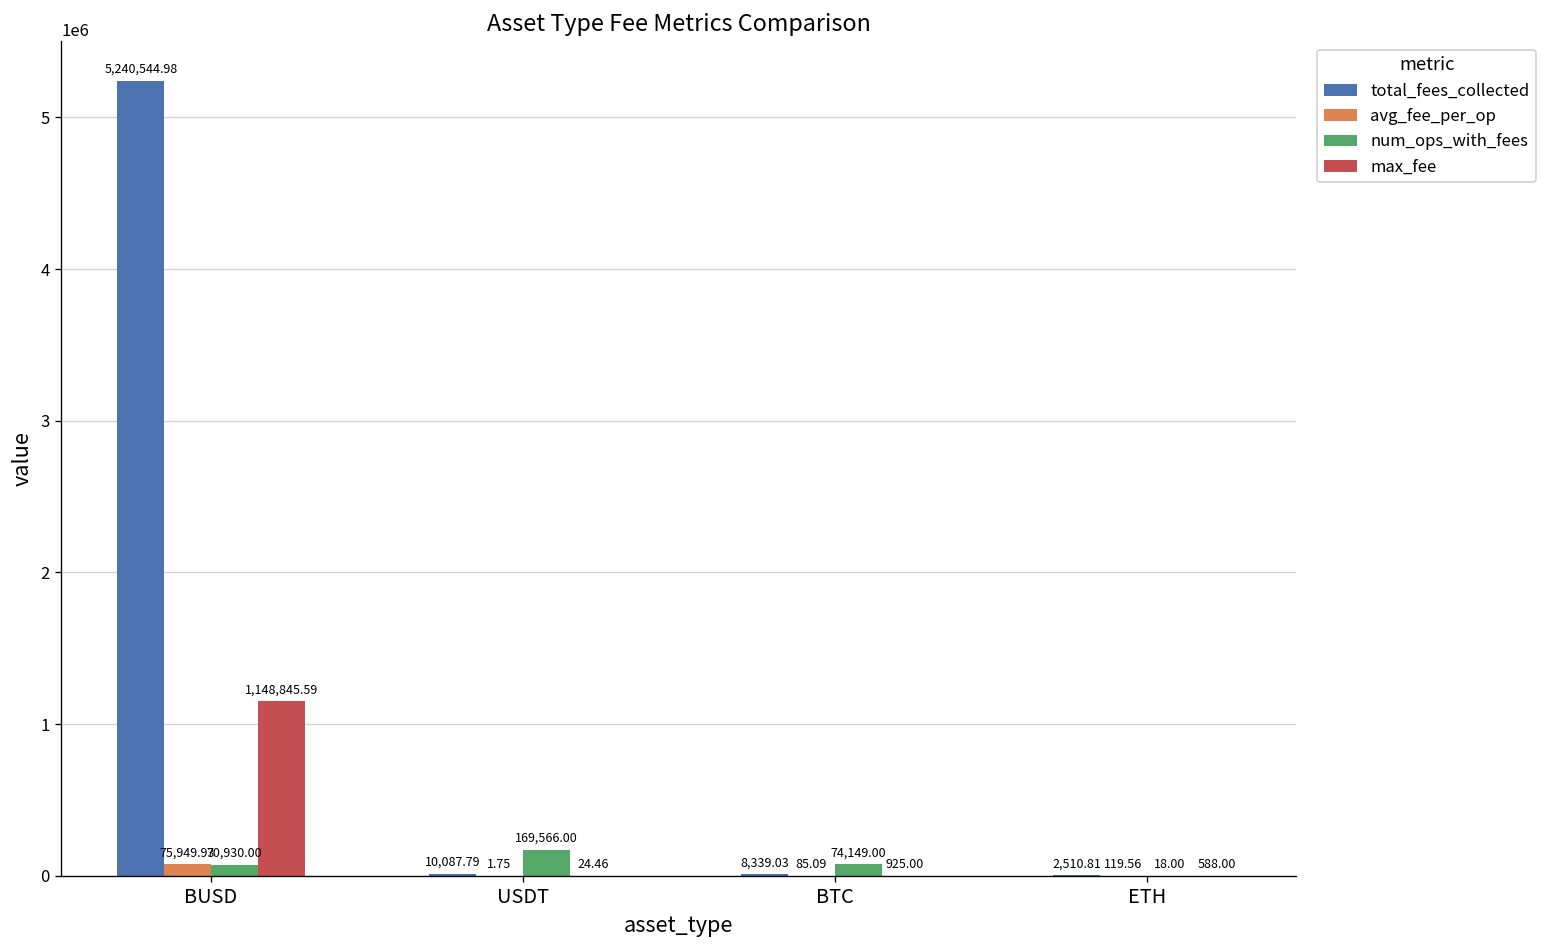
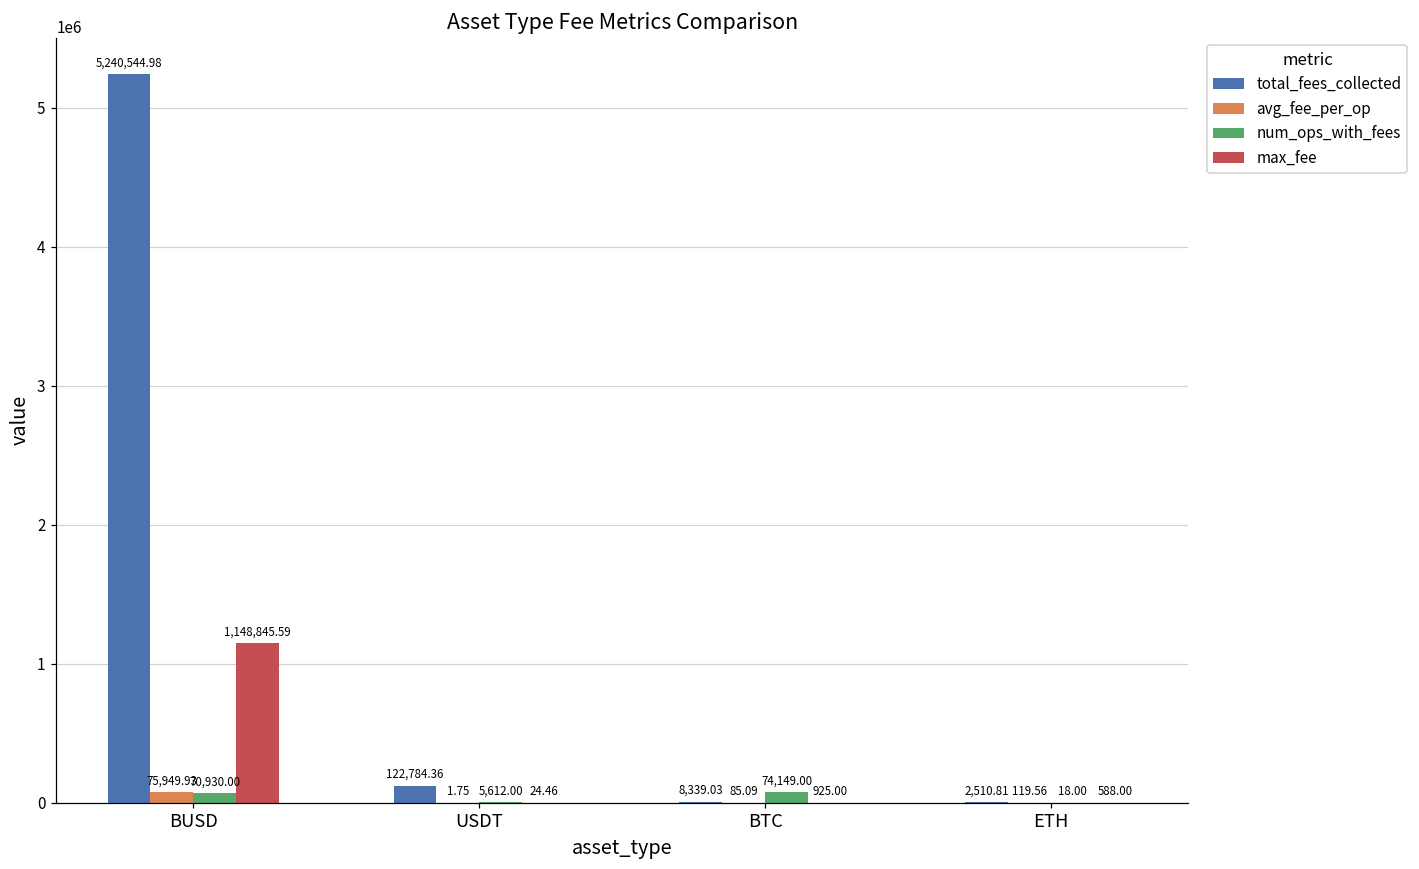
total_fees_collected, USDT: 10,087.79 -> 122,784.36
num_ops_with_fees, USDT: 169,566.00 -> 5,612.00
